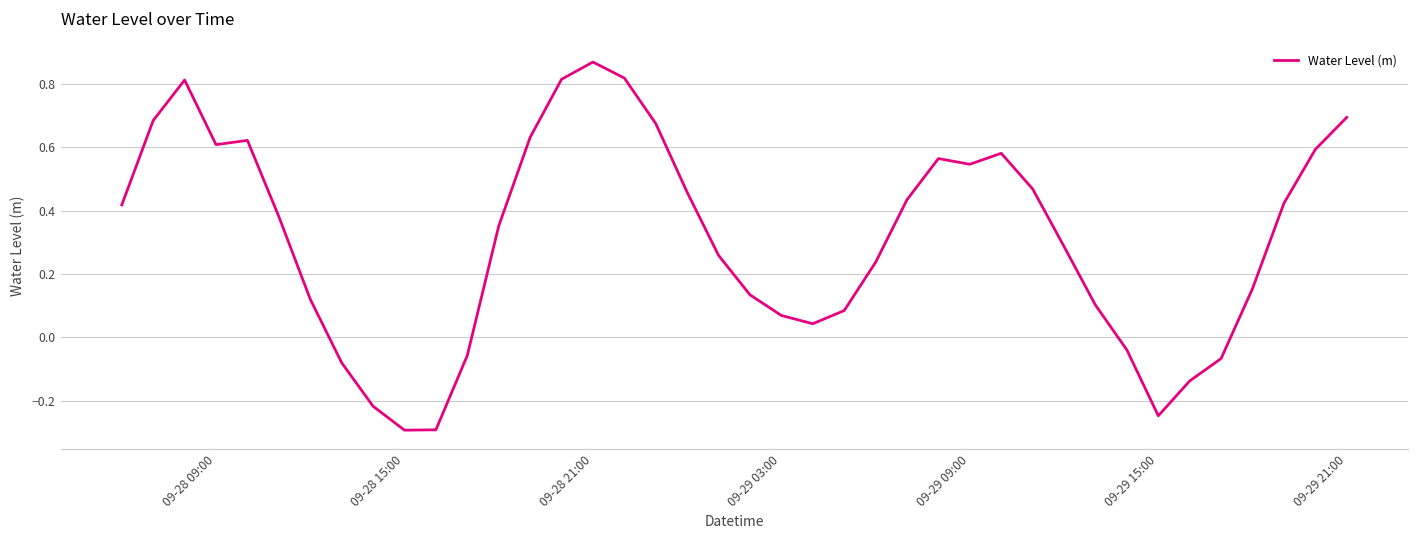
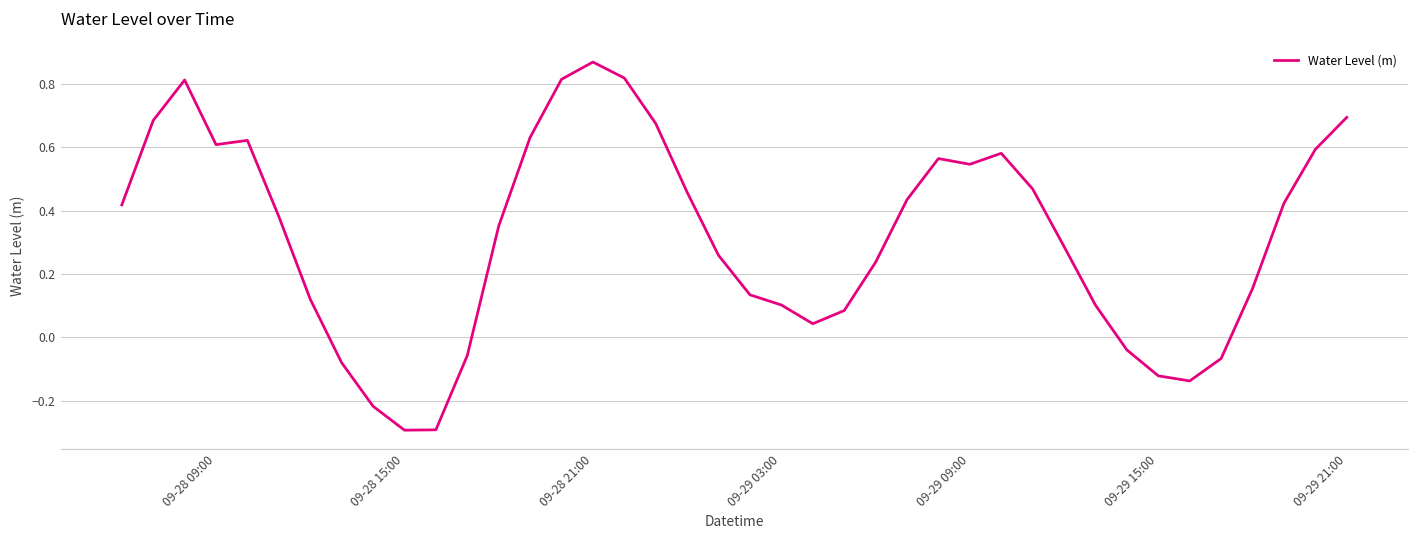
09-29 03:00: 0.07 -> 0.10
09-29 15:00: -0.25 -> -0.12
